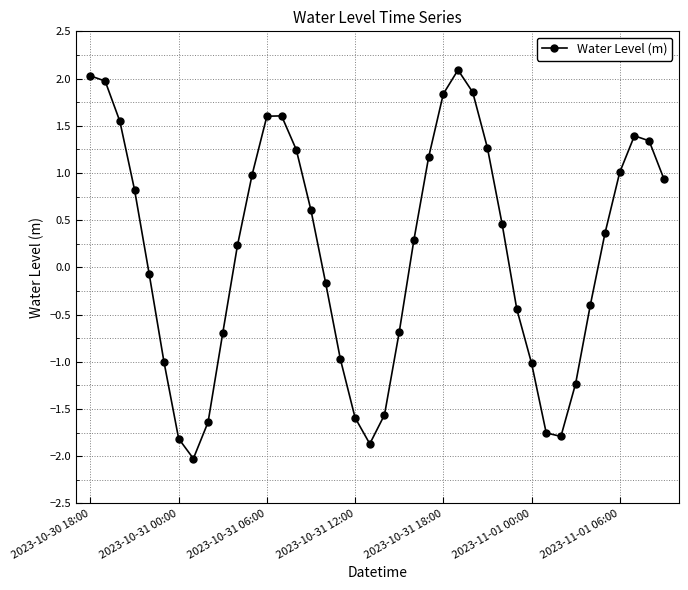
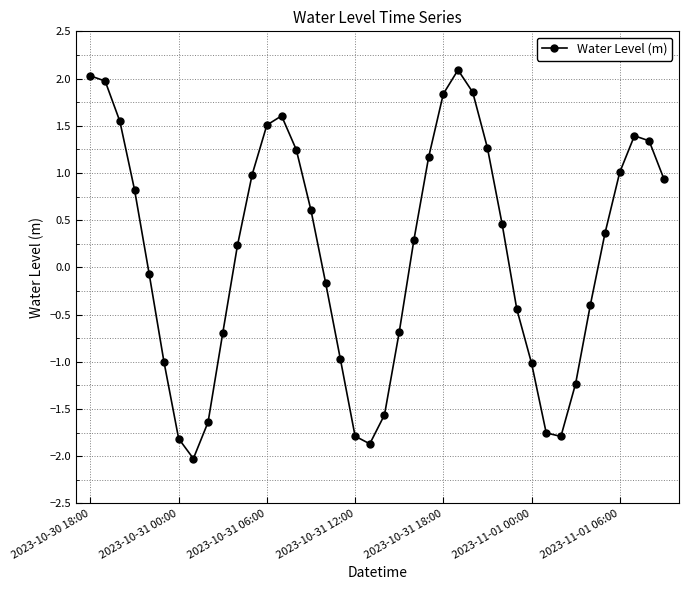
2023-10-31 06:00: 1.6 -> 1.5
2023-10-31 12:00: -1.6 -> -1.8
